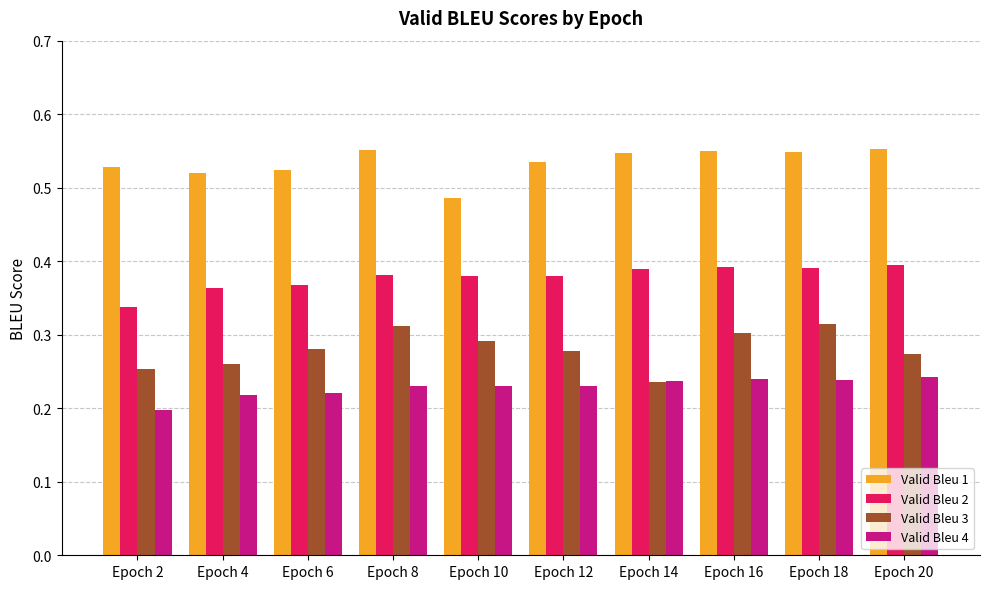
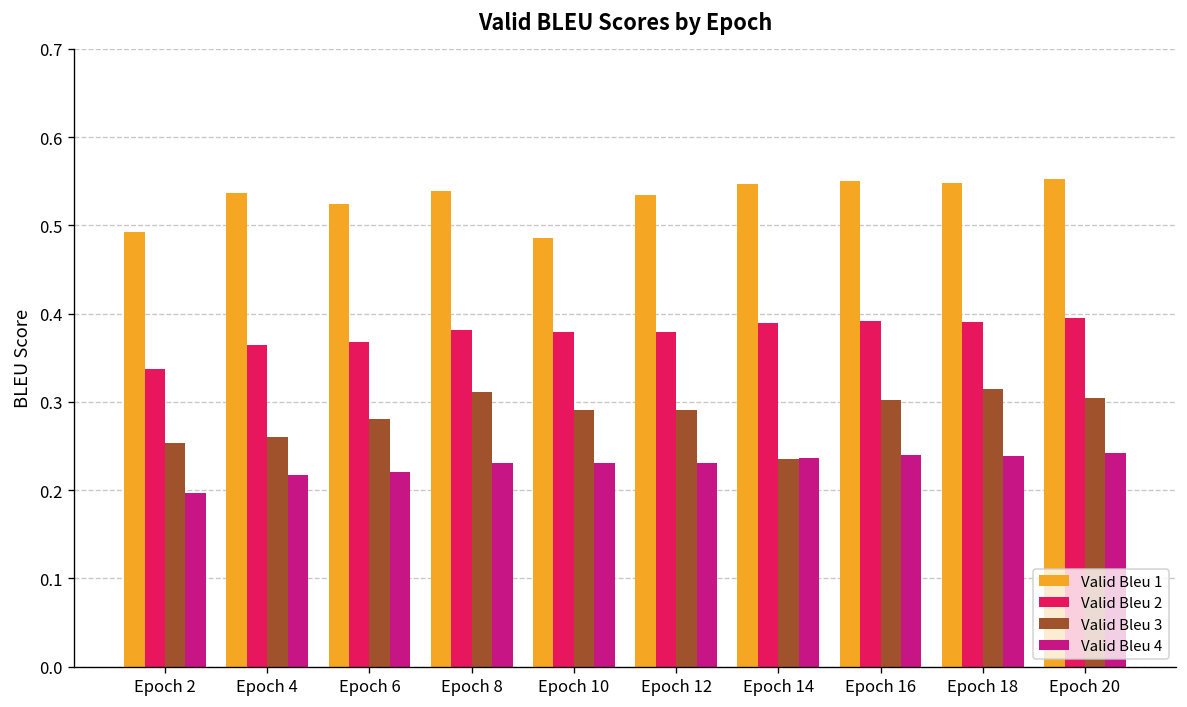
Valid Bleu 1, Epoch 2: 0.53 -> 0.49
Valid Bleu 1, Epoch 4: 0.52 -> 0.54
Valid Bleu 1, Epoch 8: 0.55 -> 0.54
Valid Bleu 3, Epoch 12: 0.28 -> 0.29
Valid Bleu 3, Epoch 20: 0.27 -> 0.30
